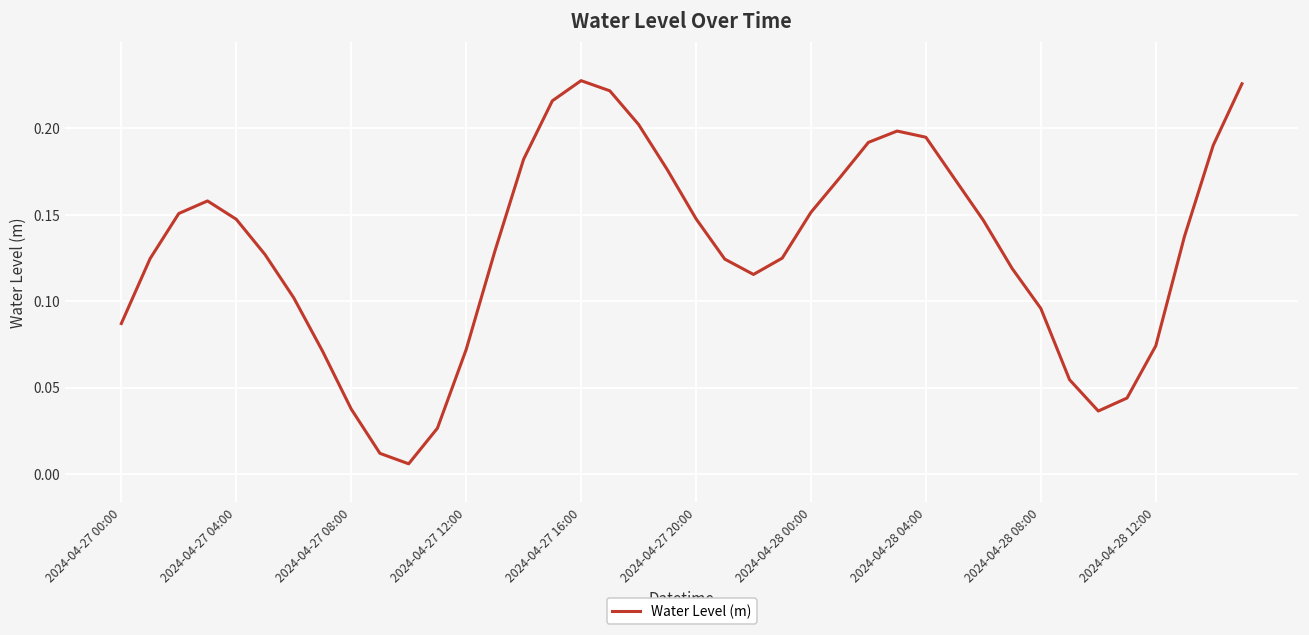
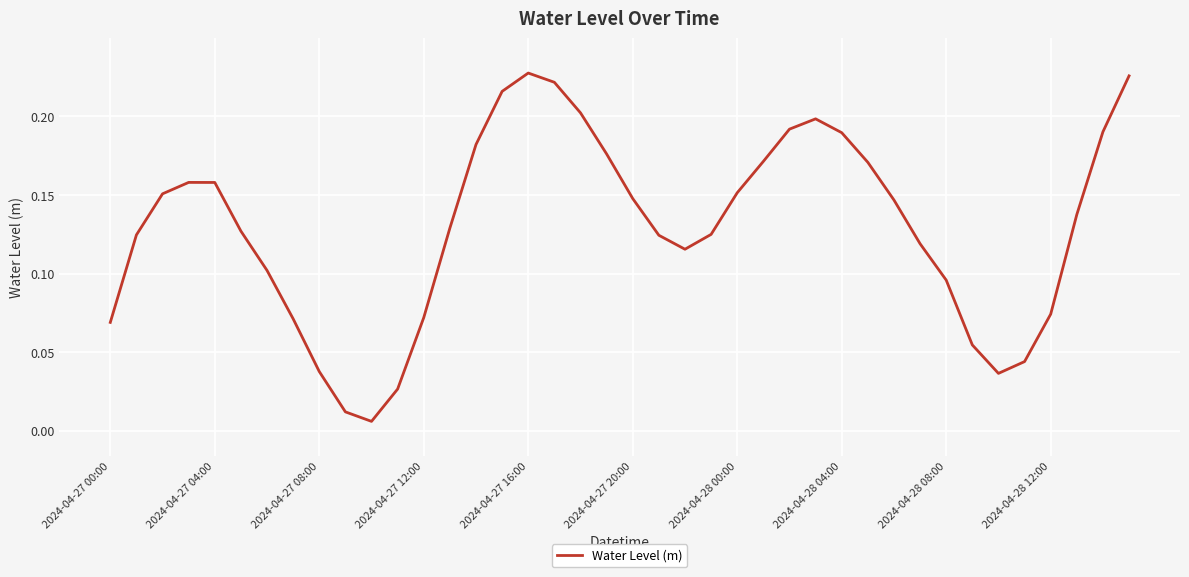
2024-04-27 00:00: 0.087 -> 0.069
2024-04-27 04:00: 0.147 -> 0.158
2024-04-28 04:00: 0.195 -> 0.190
